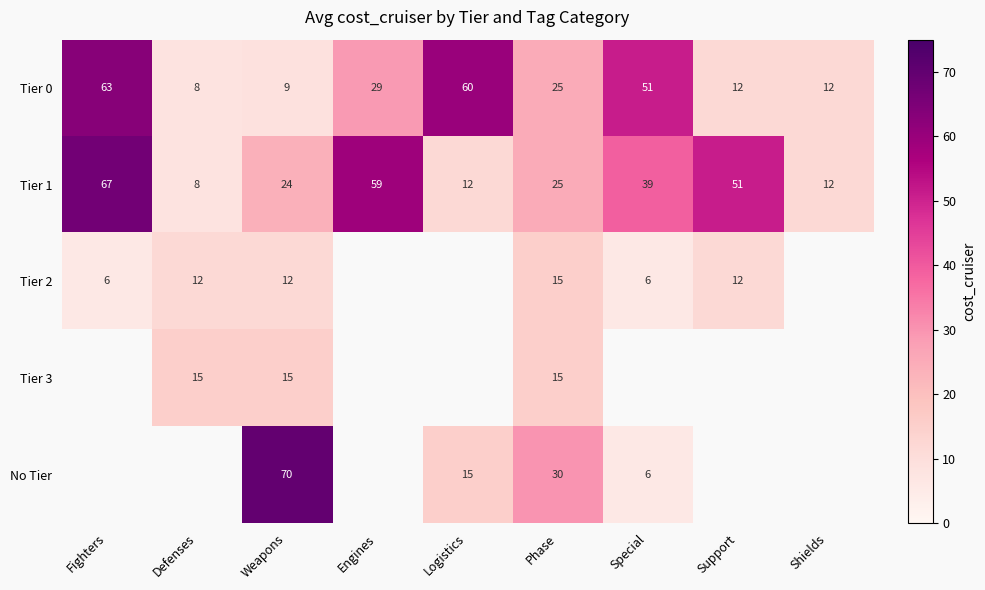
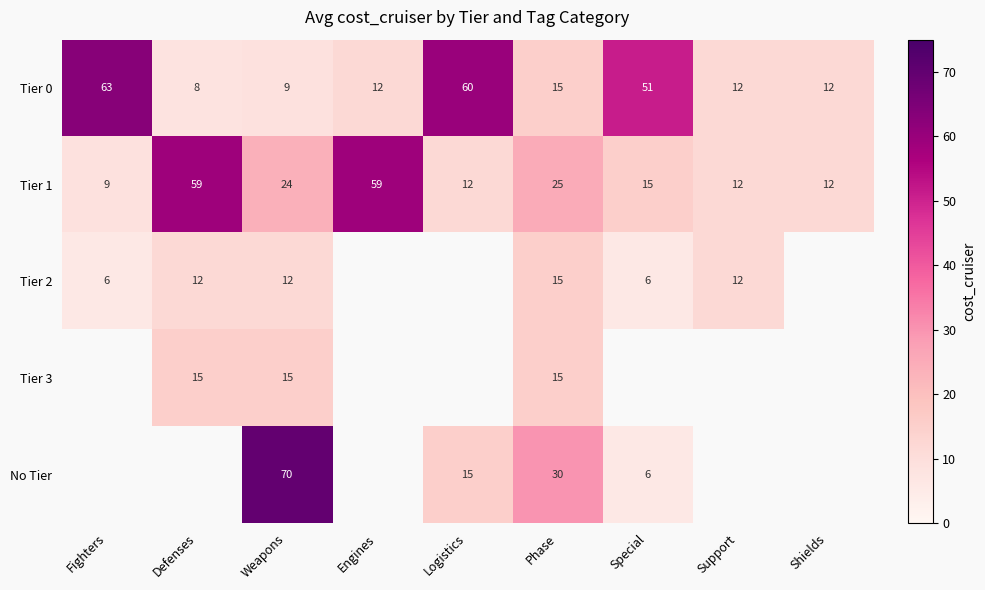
Tier 0, Engines: 29 -> 12
Tier 0, Phase: 25 -> 15
Tier 1, Fighters: 67 -> 9
Tier 1, Defenses: 8 -> 59
Tier 1, Special: 39 -> 15
Tier 1, Support: 51 -> 12
